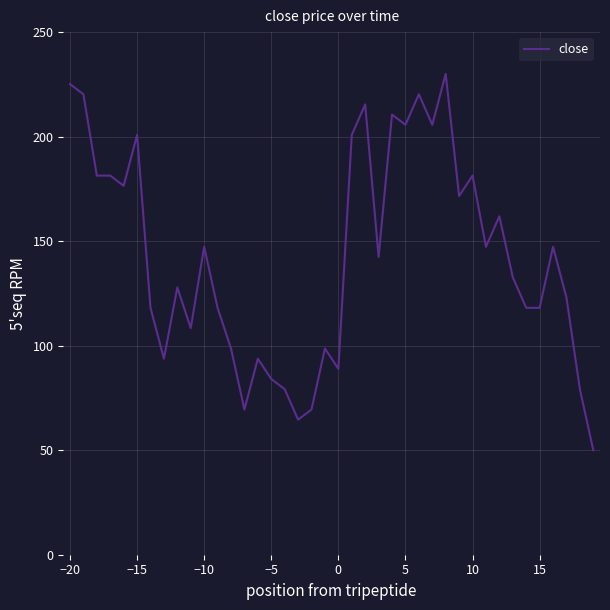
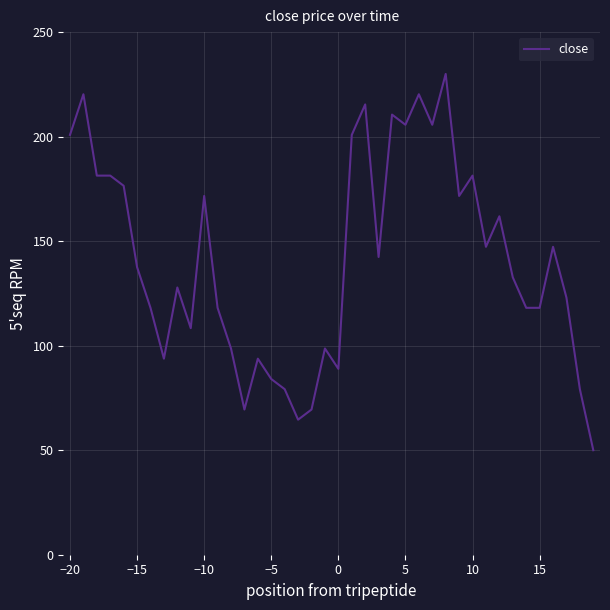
−20: 225 -> 201
−15: 201 -> 138
−10: 147 -> 172
